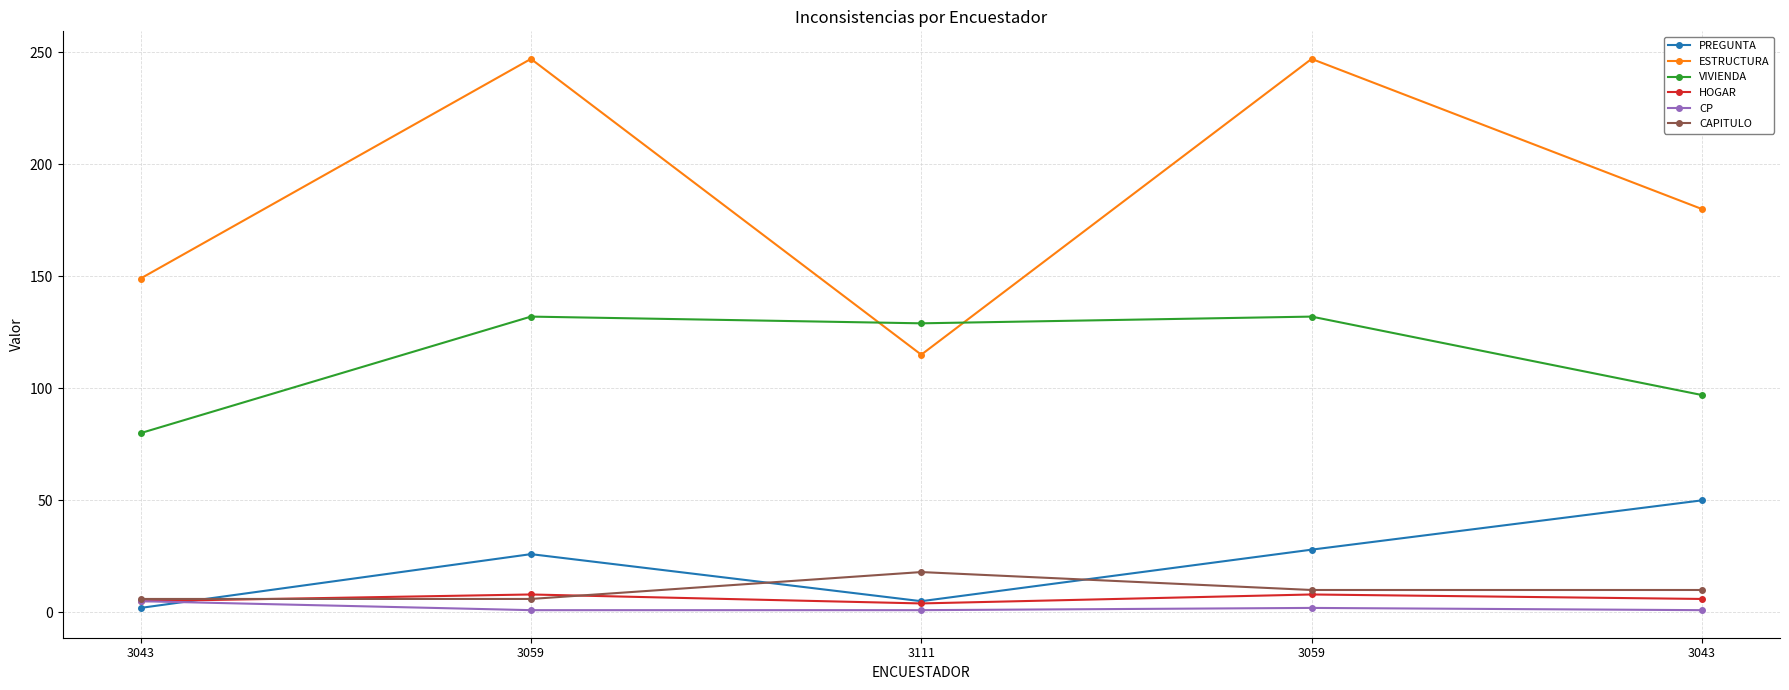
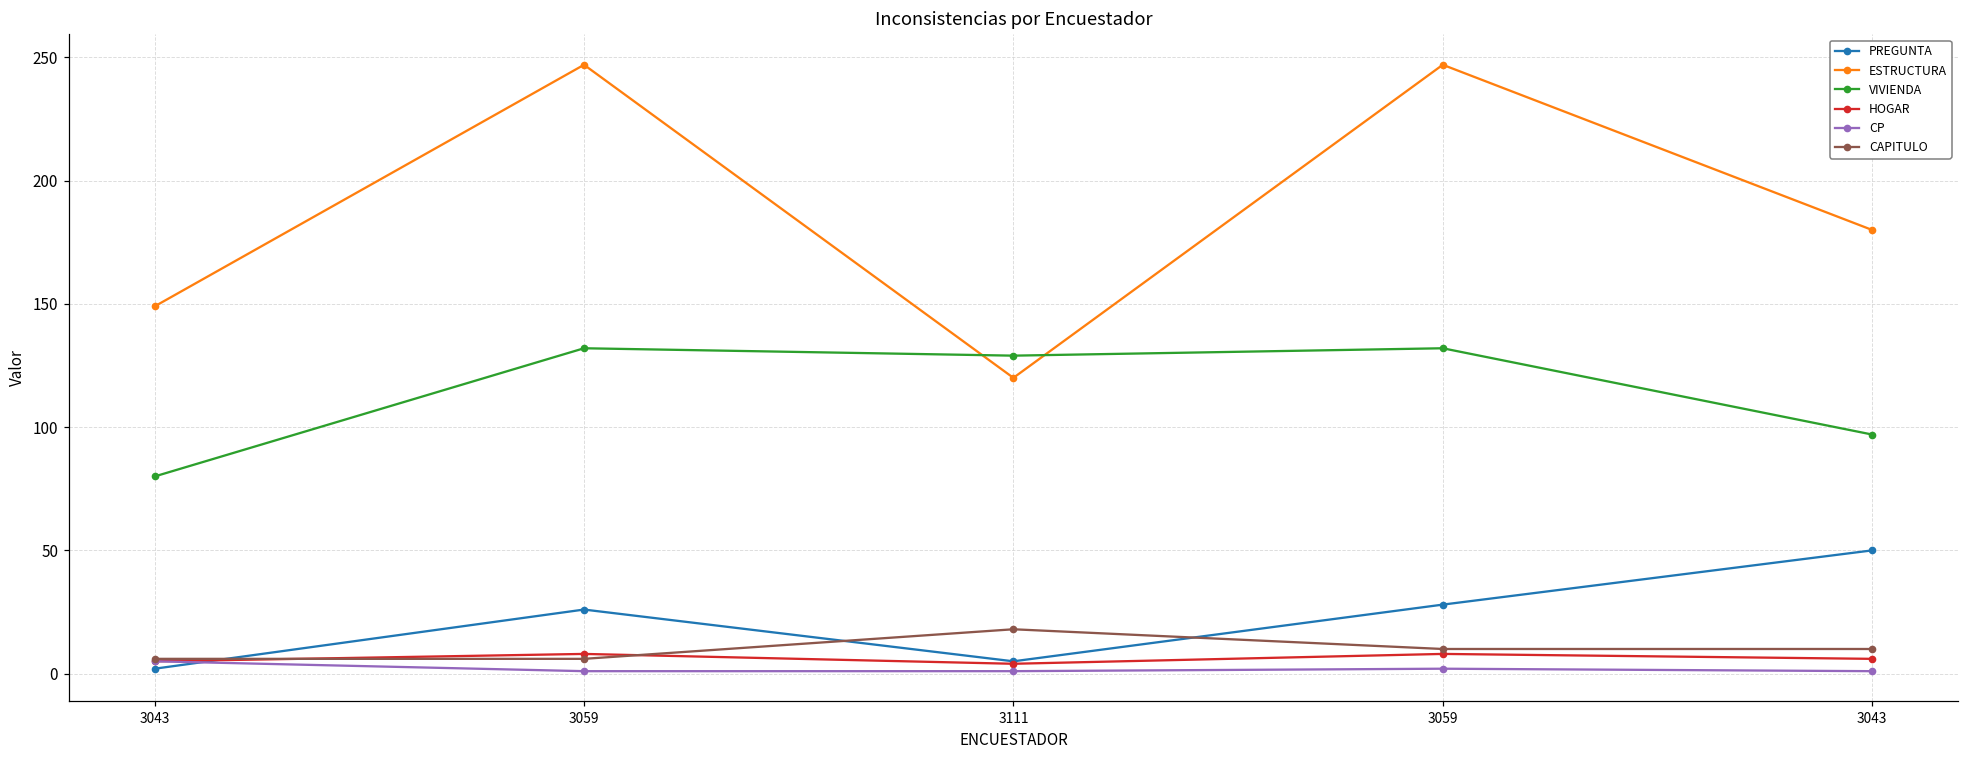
ESTRUCTURA, 3111: 115 -> 120
